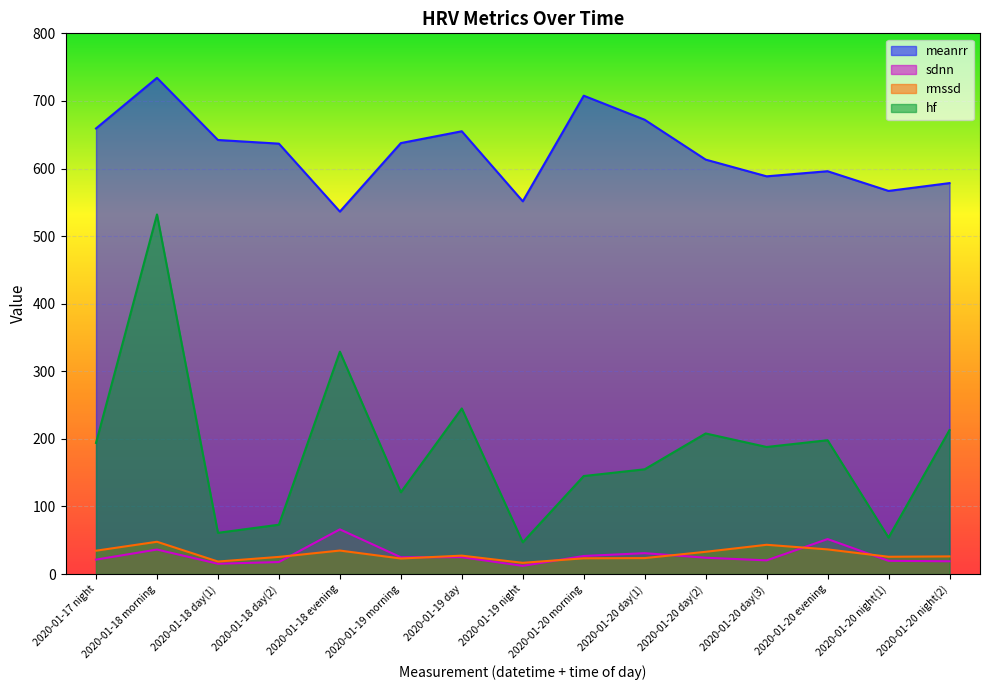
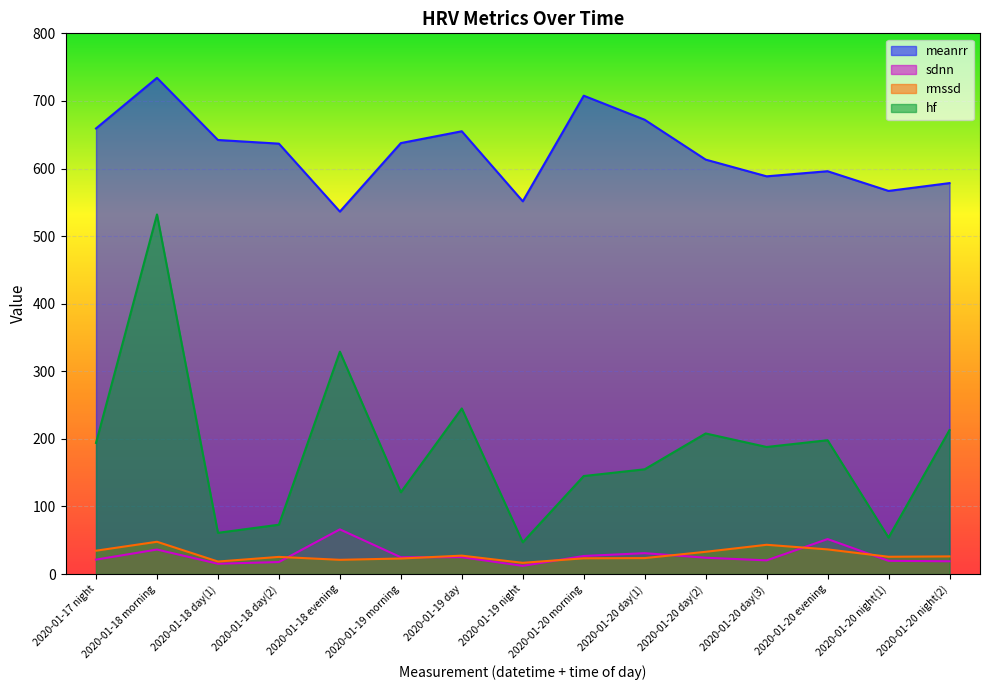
rmssd, 2020-01-18 evening: 30 -> 20
